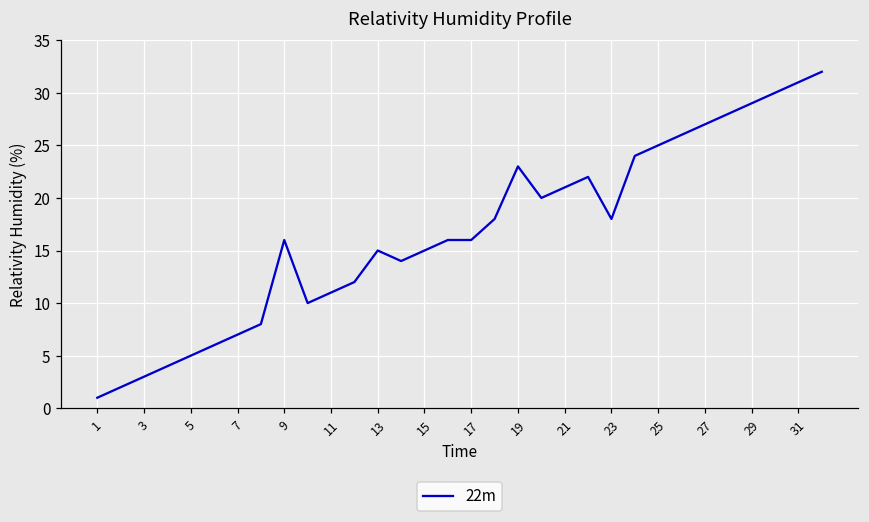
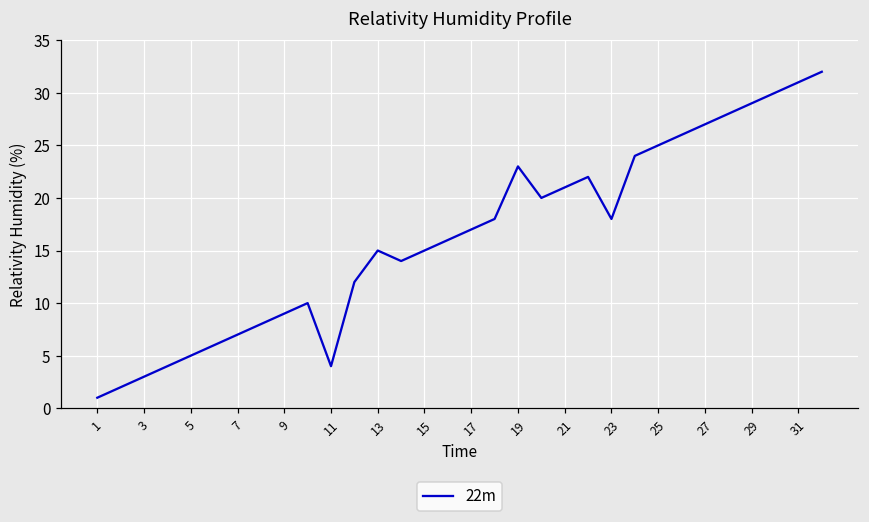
9: 16 -> 9
11: 11 -> 4
17: 16 -> 17
